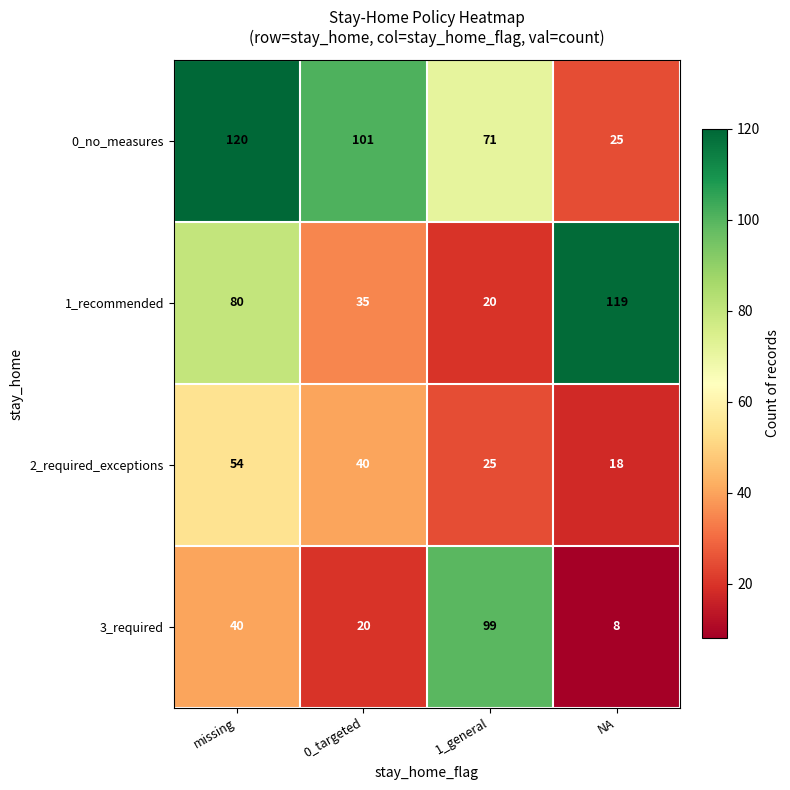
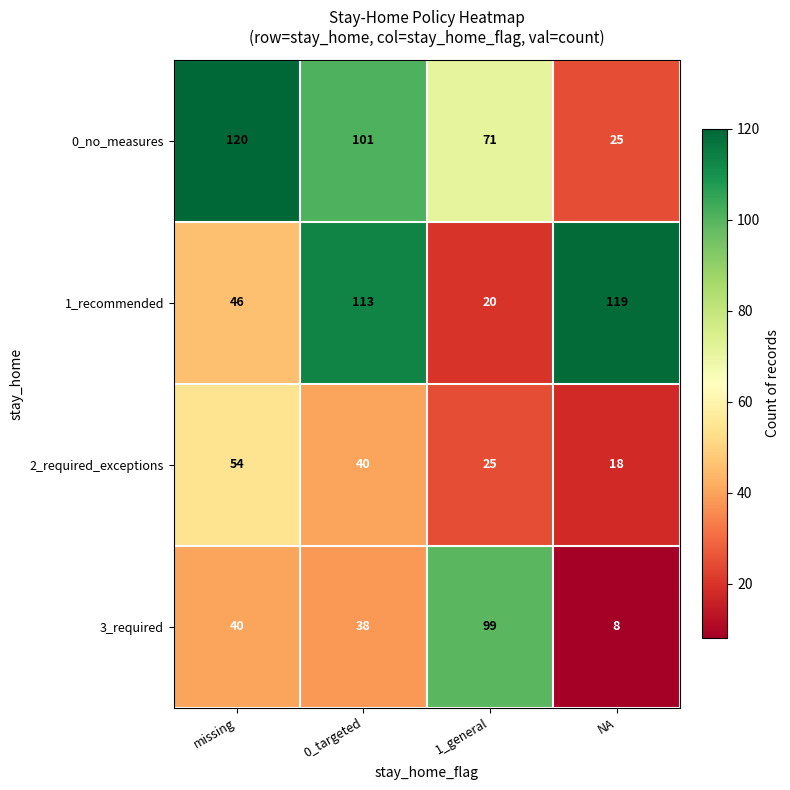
1_recommended, missing: 80 -> 46
1_recommended, 0_targeted: 35 -> 113
3_required, 0_targeted: 20 -> 38
